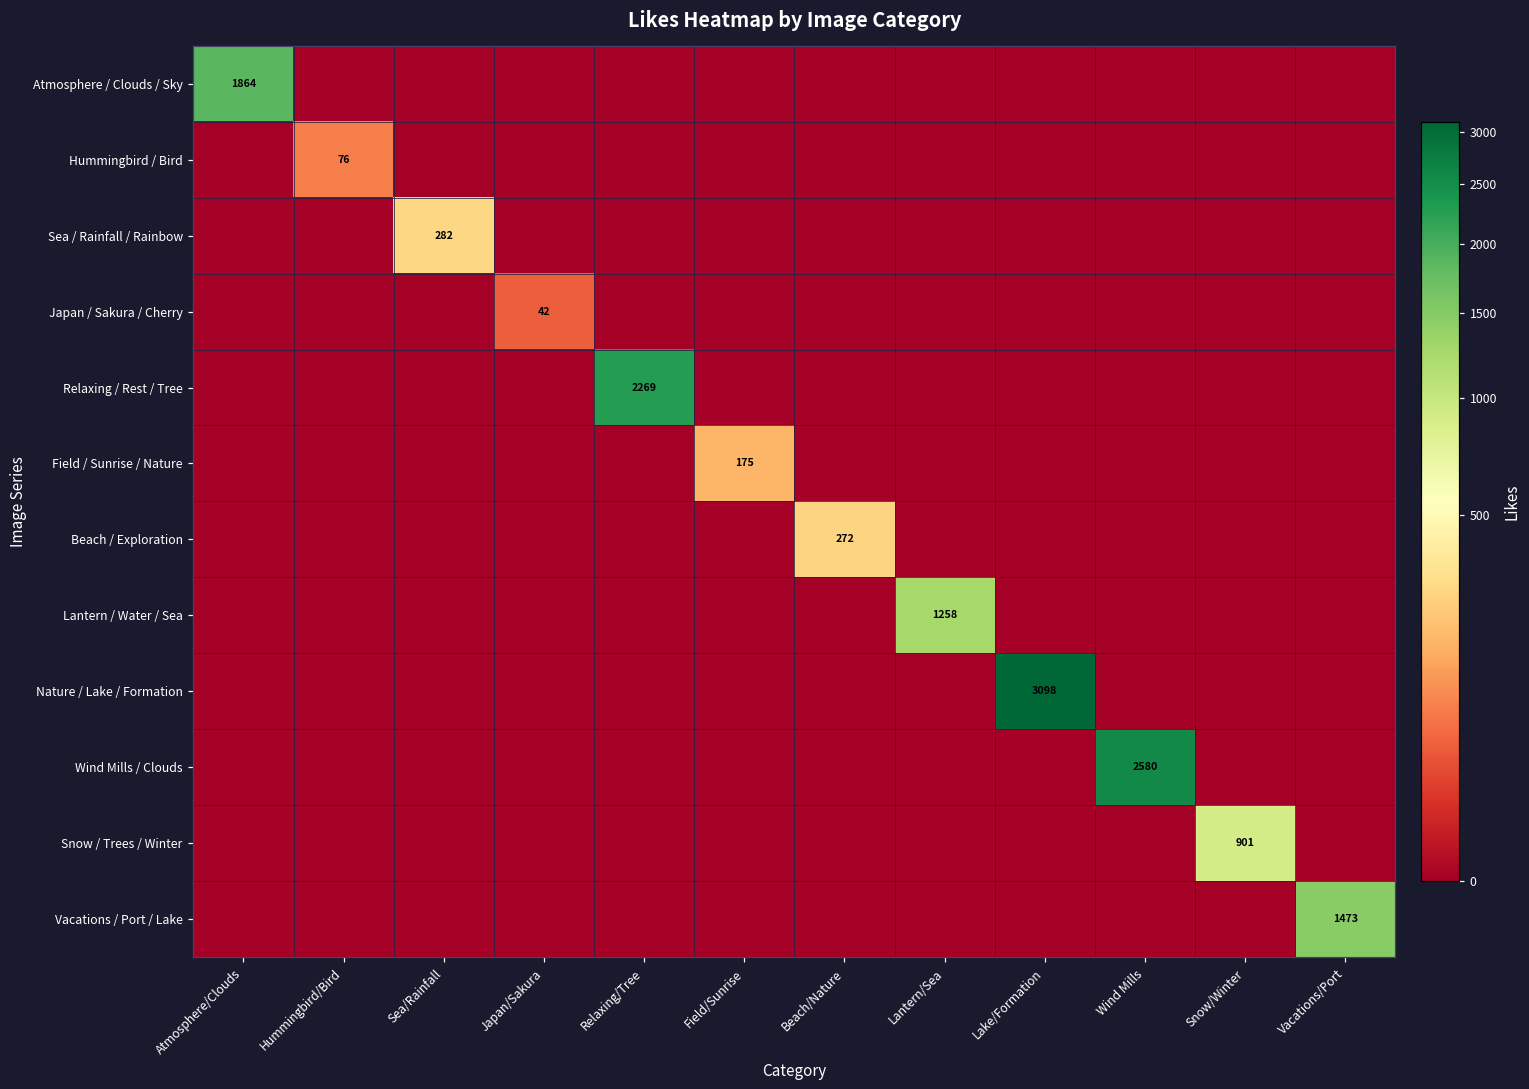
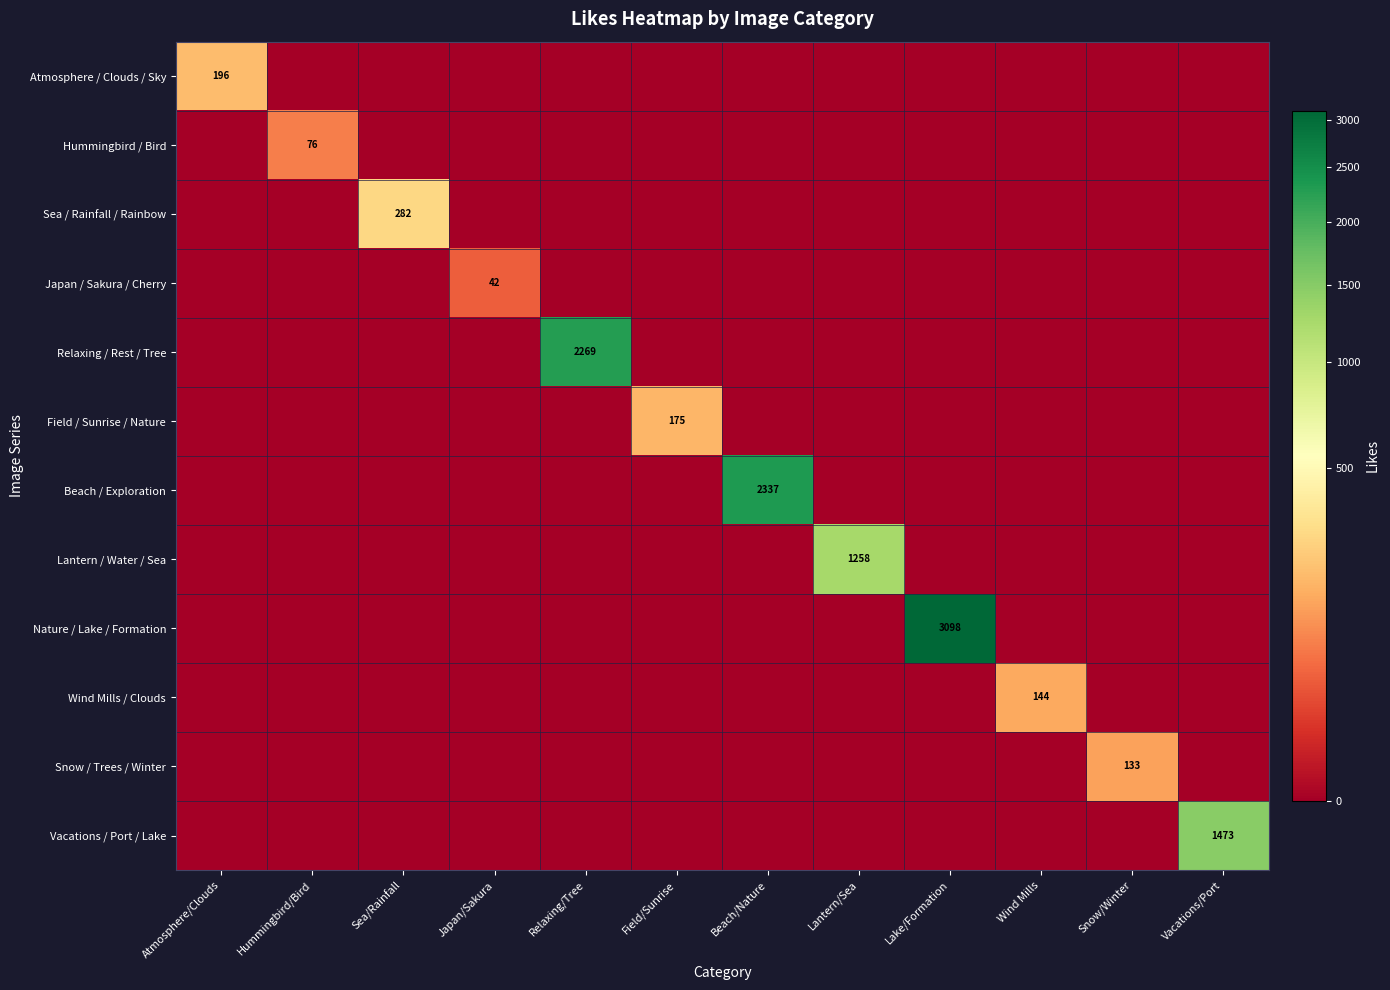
Atmosphere / Clouds / Sky, Atmosphere/Clouds: 1864 -> 196
Beach / Exploration, Beach/Nature: 272 -> 2337
Wind Mills / Clouds, Wind Mills: 2580 -> 144
Snow / Trees / Winter, Snow/Winter: 901 -> 133
